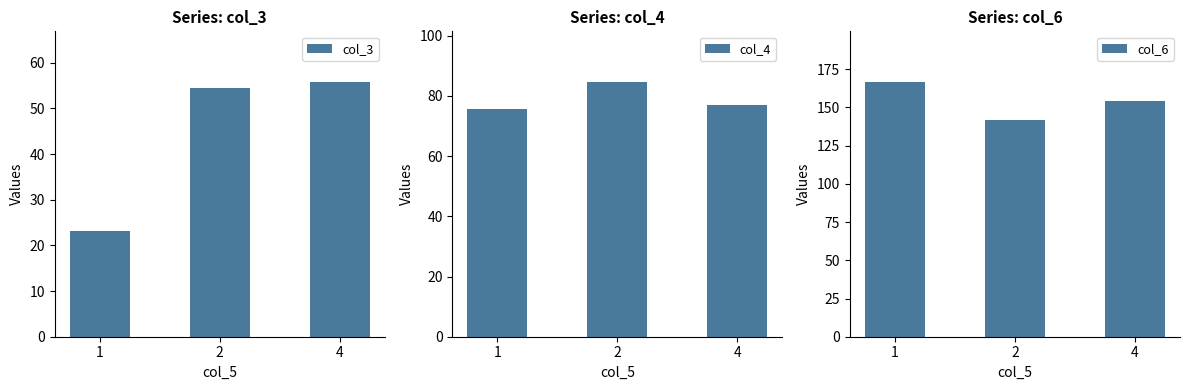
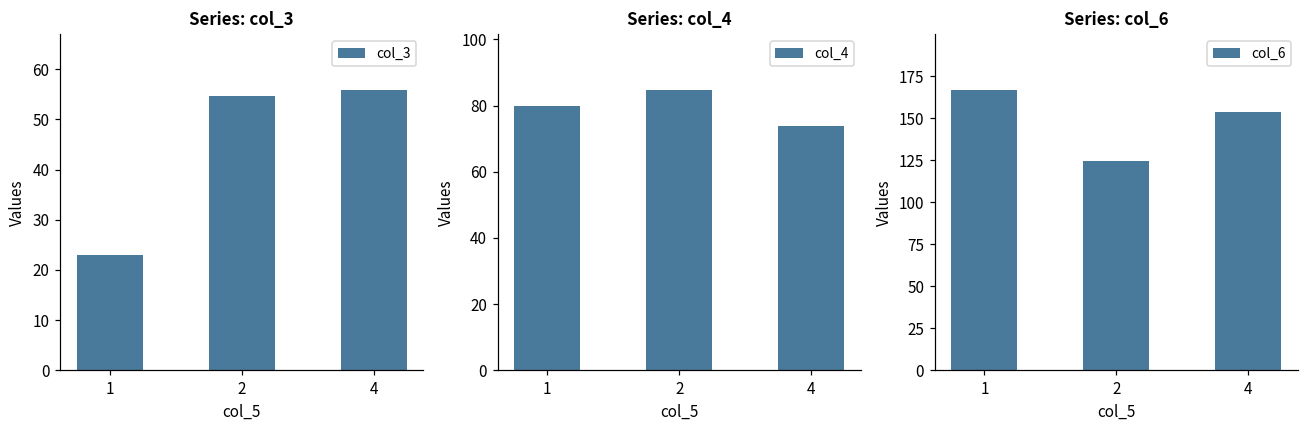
Series: col_4, 1: 76 -> 80
Series: col_4, 4: 77 -> 74
Series: col_6, 2: 142 -> 124
